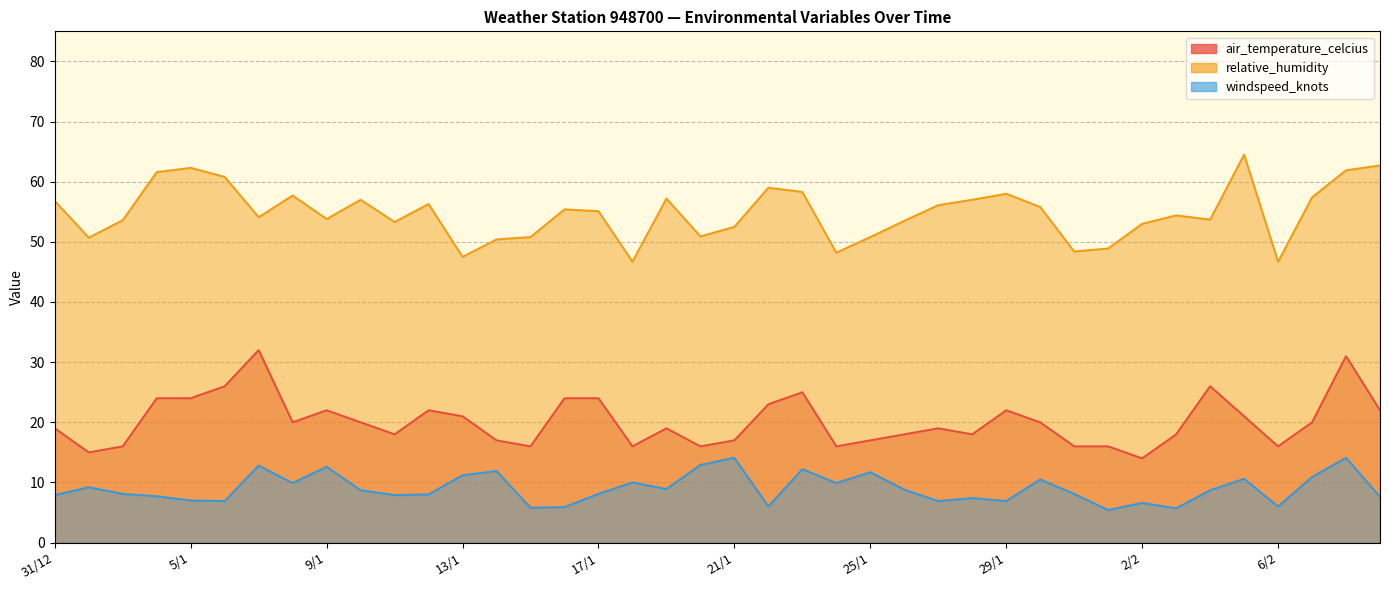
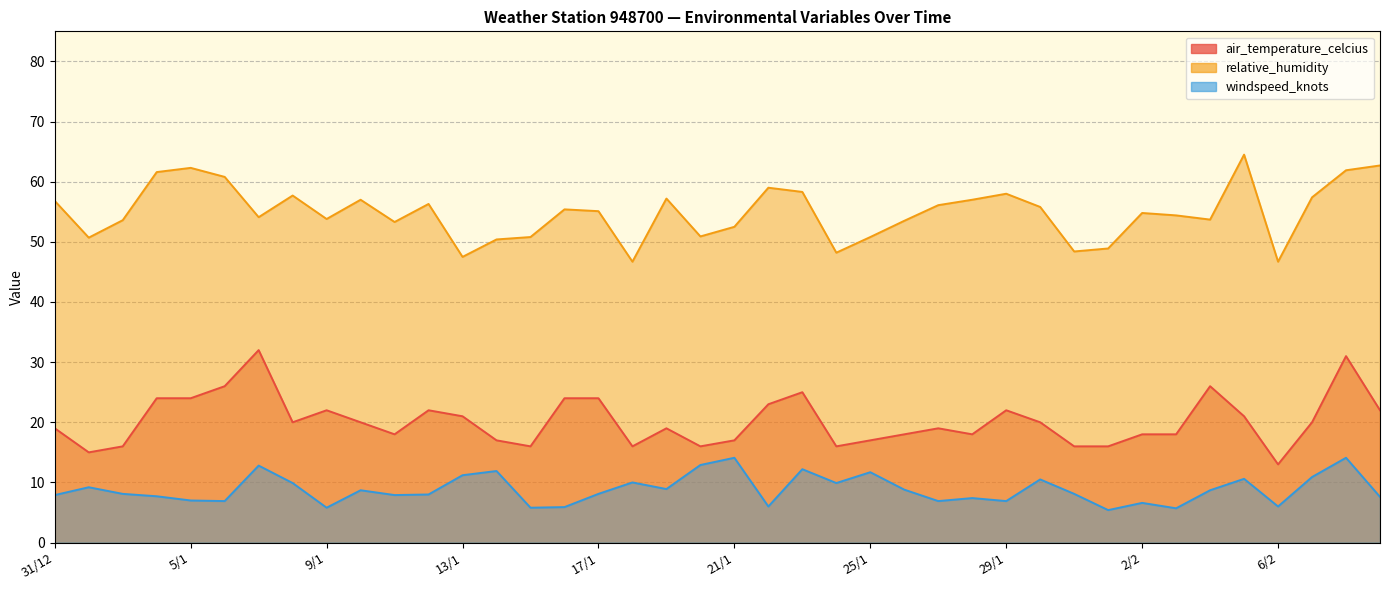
windspeed_knots, 9/1: 13 -> 6
air_temperature_celcius, 2/2: 14 -> 18
relative_humidity, 2/2: 53 -> 55
air_temperature_celcius, 6/2: 16 -> 13
